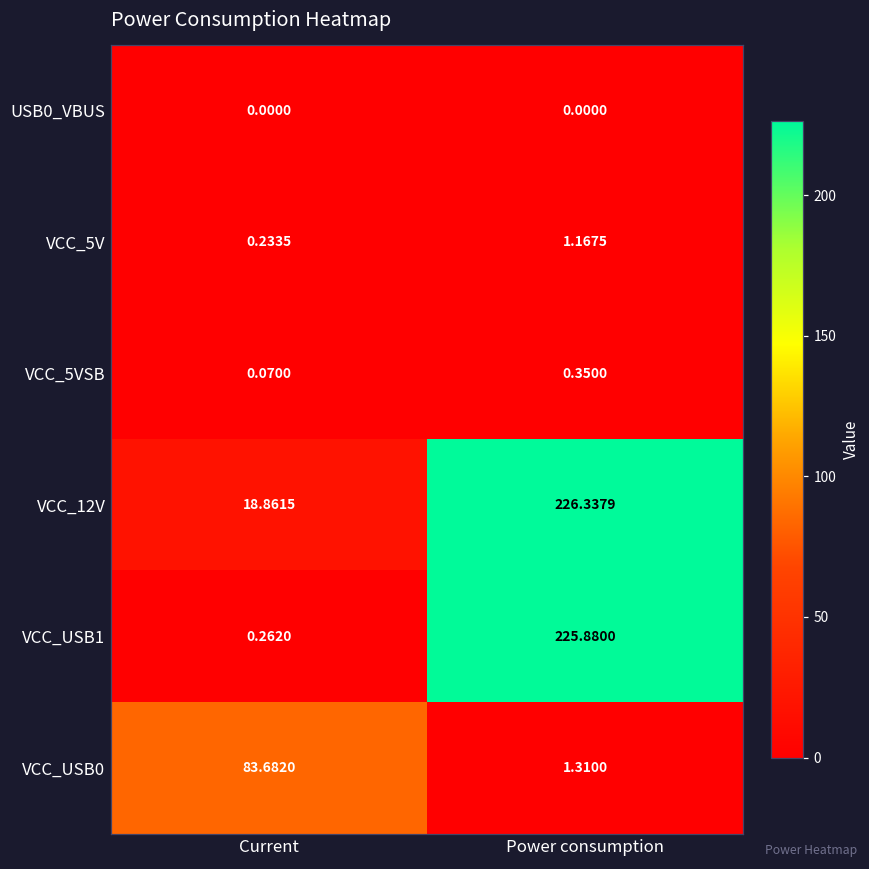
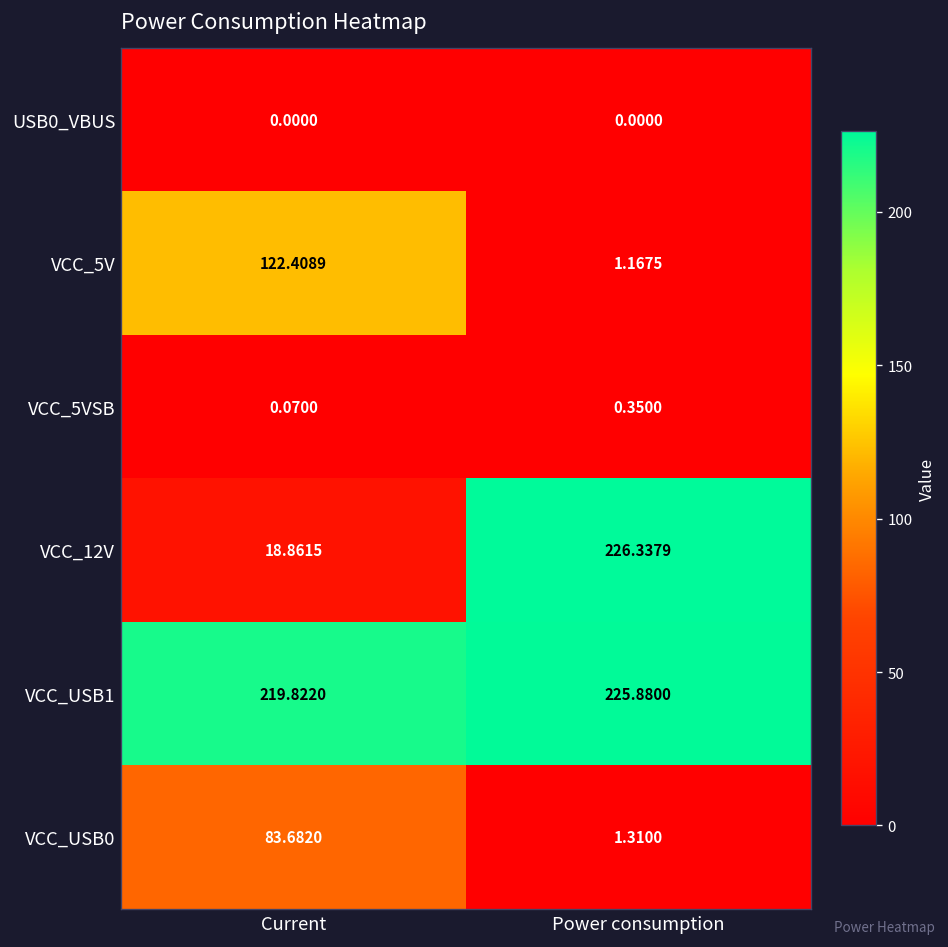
VCC_5V, Current: 0.2335 -> 122.4089
VCC_USB1, Current: 0.2620 -> 219.8220
